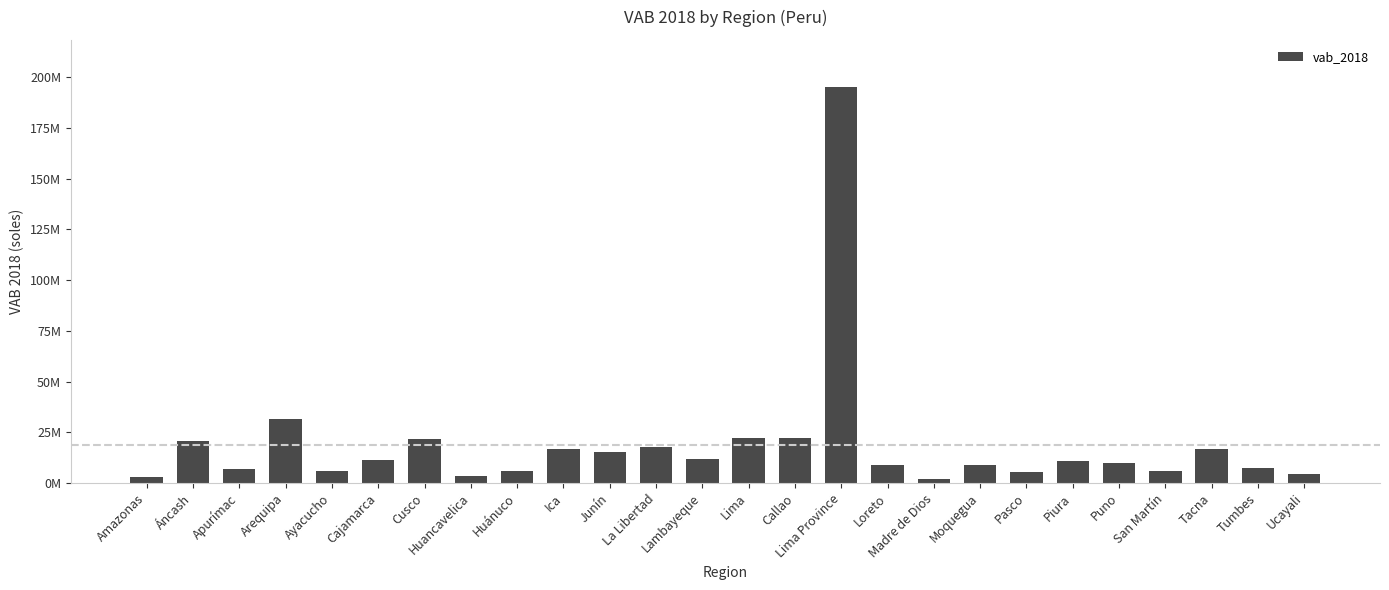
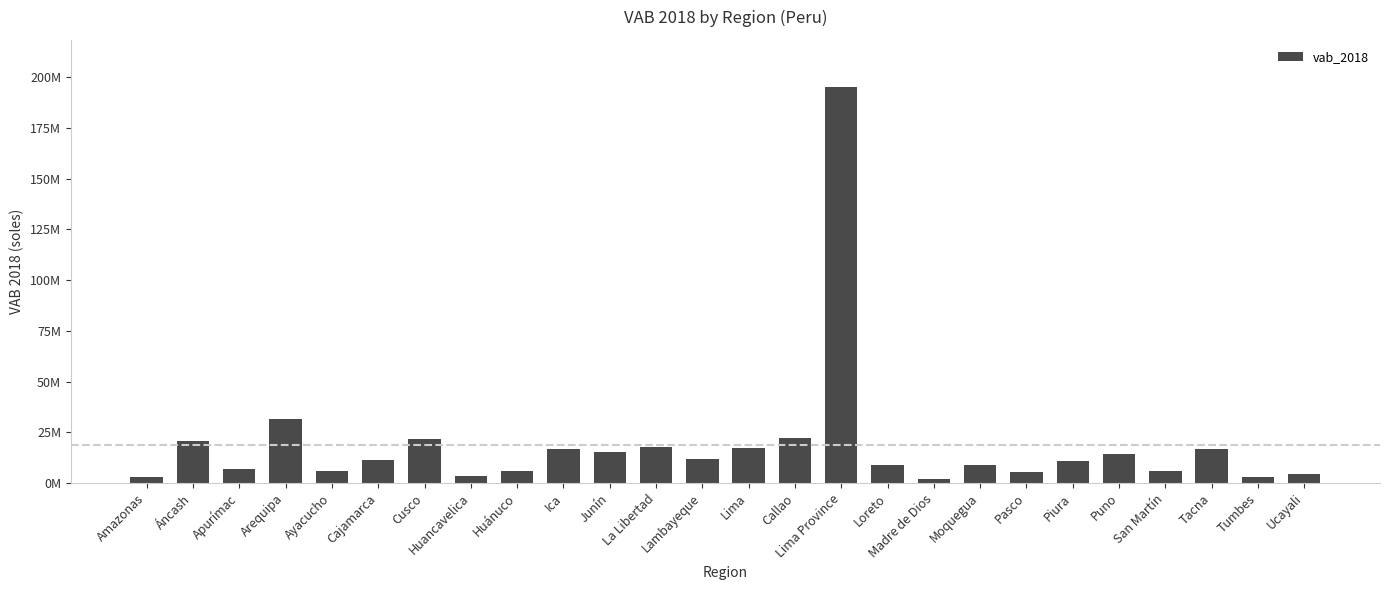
Lima: 22000000 -> 17000000
Puno: 10000000 -> 14000000
Tumbes: 8000000 -> 3000000
